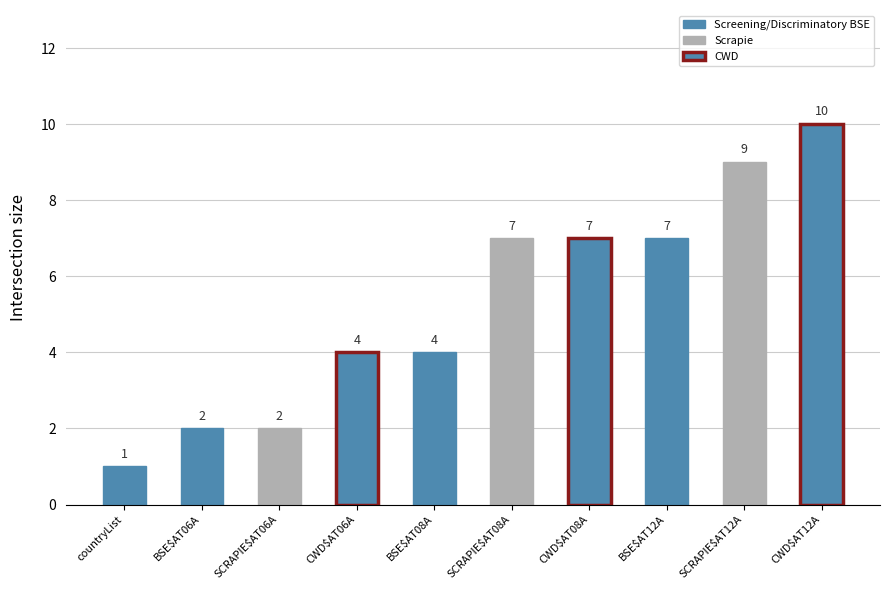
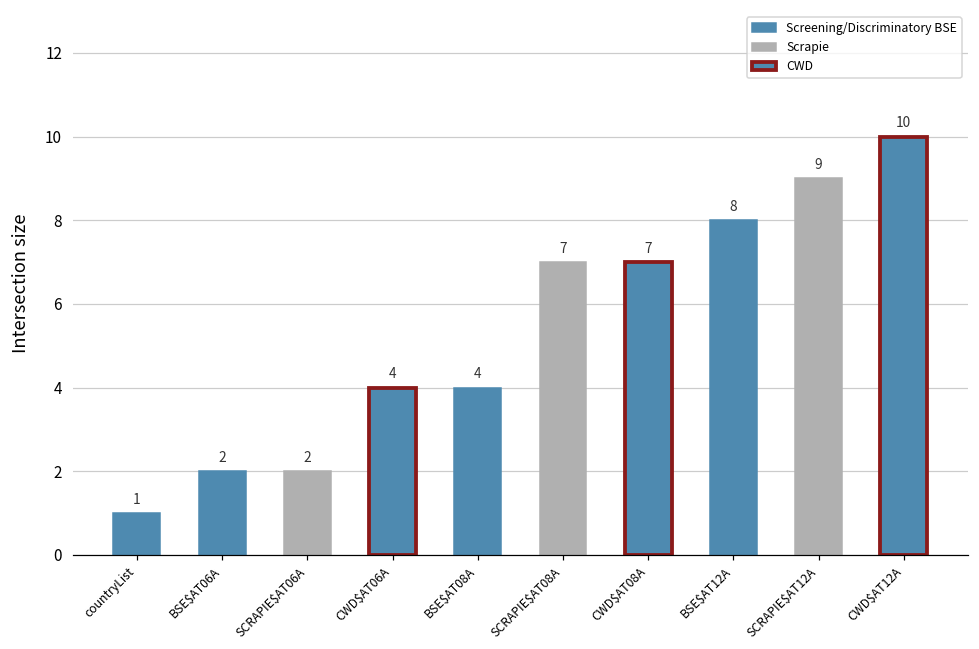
BSE$AT12A: 7 -> 8
